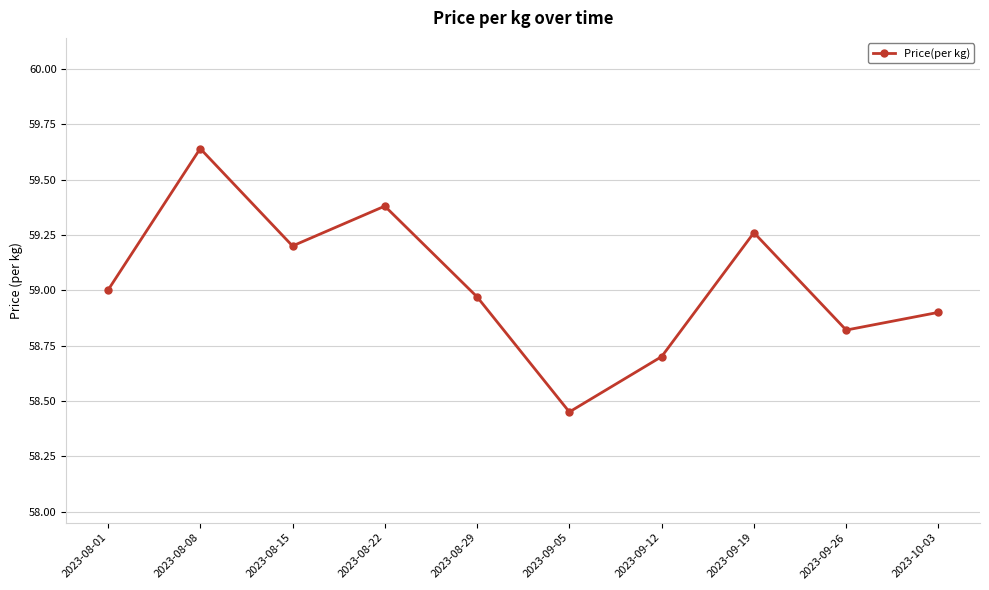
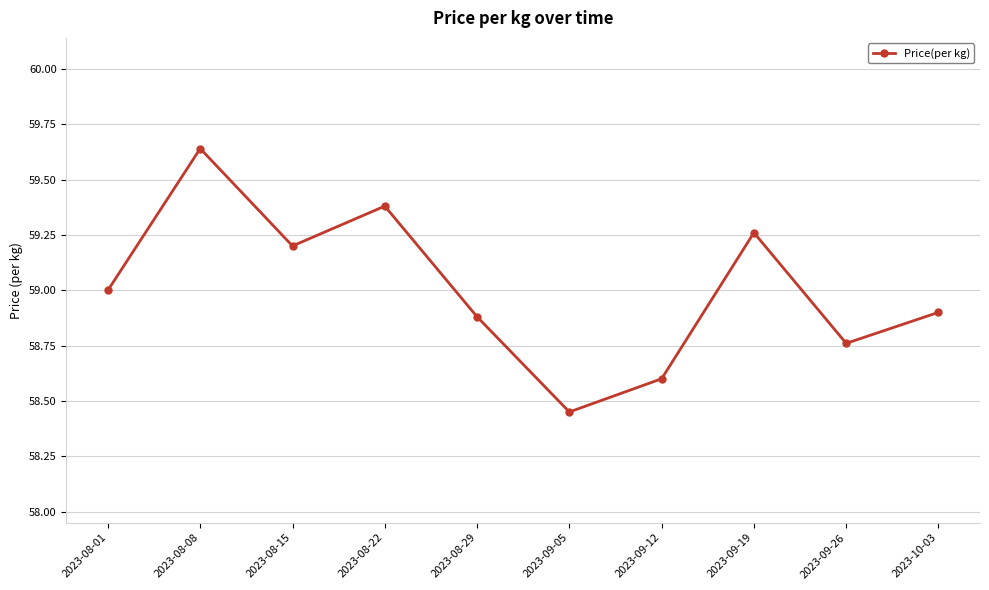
2023-08-29: 58.97 -> 58.88
2023-09-12: 58.7 -> 58.6
2023-09-26: 58.82 -> 58.76
